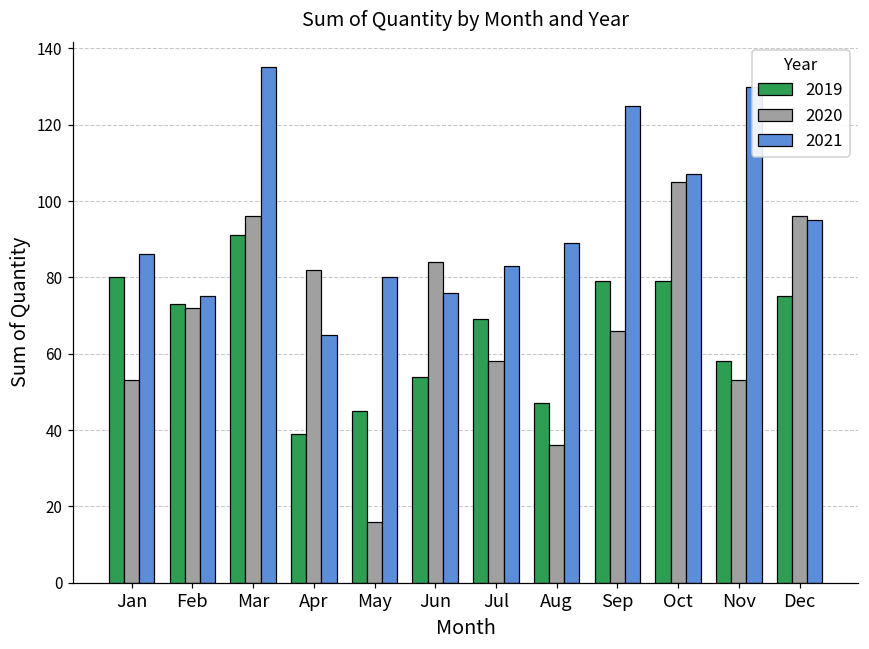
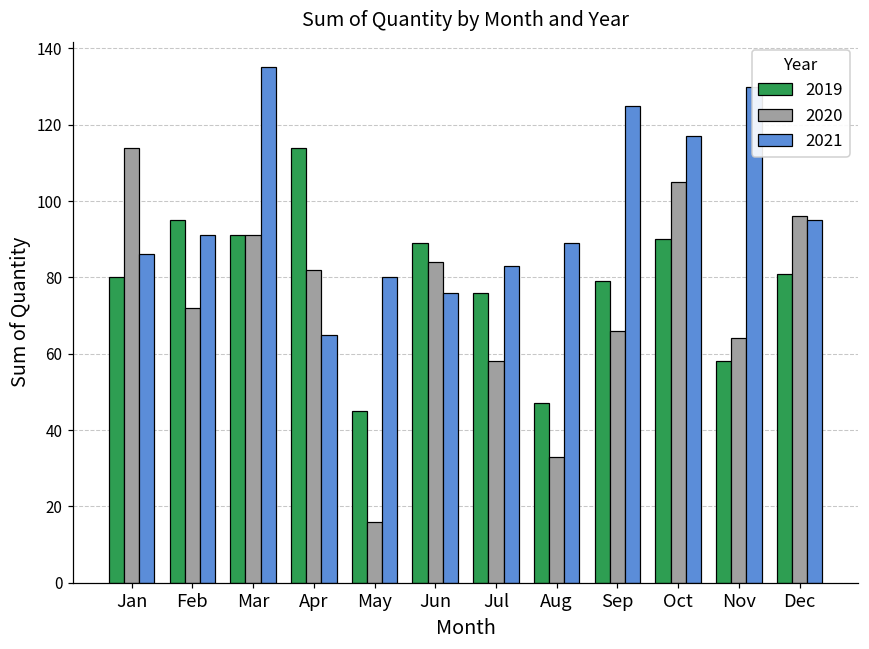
2020, Jan: 53 -> 114
2019, Feb: 73 -> 95
2021, Feb: 75 -> 91
2020, Mar: 96 -> 91
2019, Apr: 39 -> 114
2019, Jun: 54 -> 89
2019, Jul: 69 -> 76
2020, Aug: 36 -> 33
2019, Oct: 79 -> 90
2021, Oct: 107 -> 117
2020, Nov: 53 -> 64
2019, Dec: 75 -> 81
